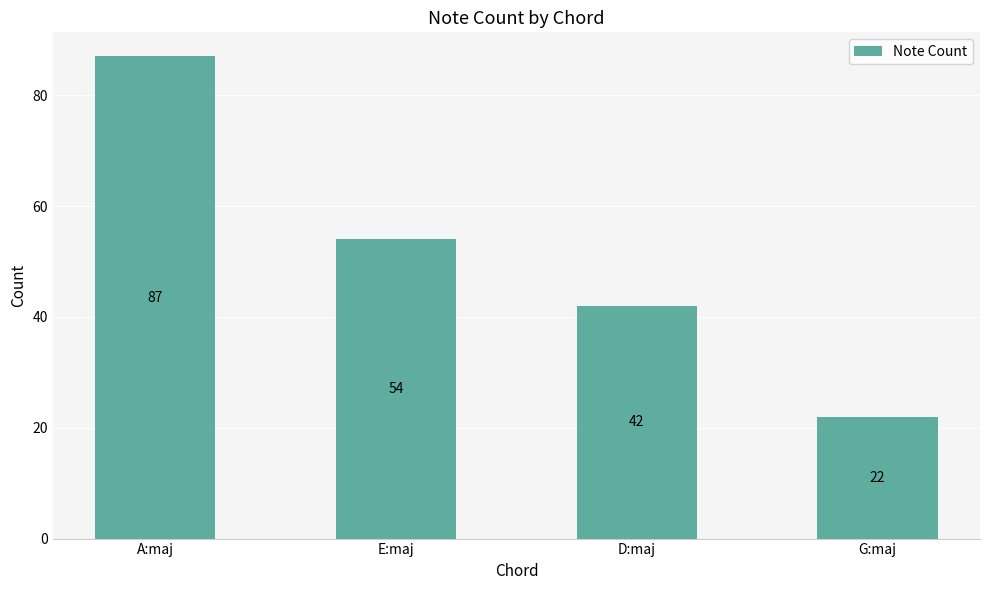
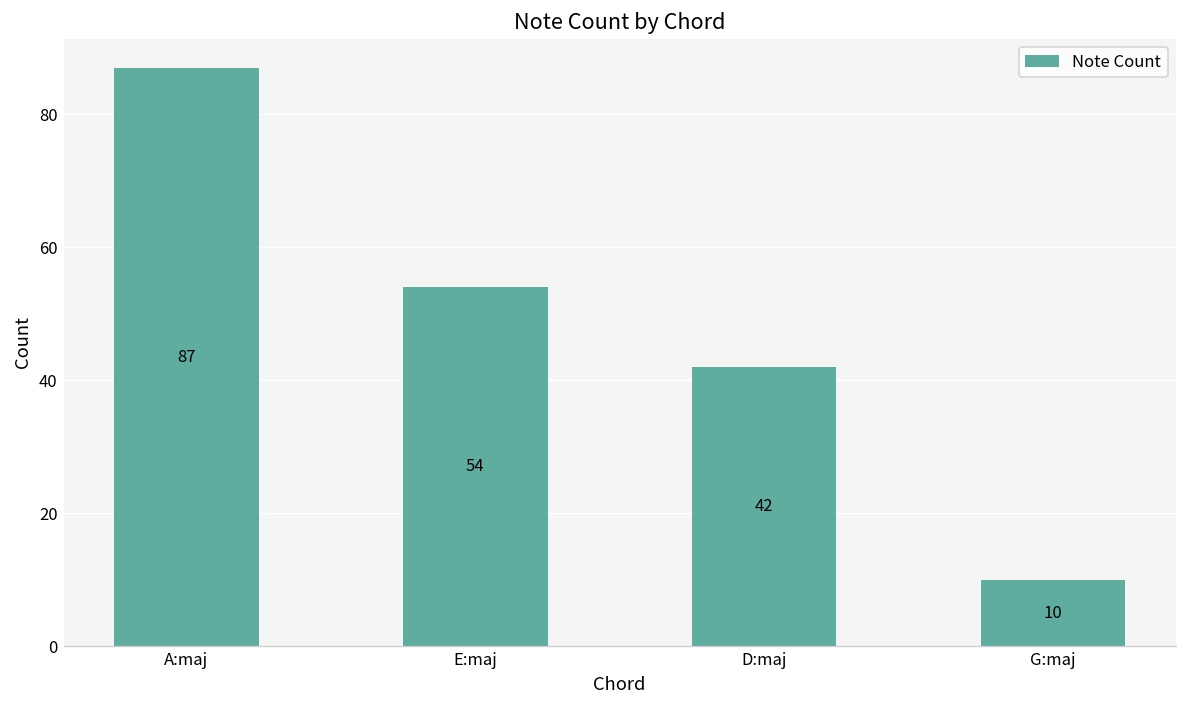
G:maj: 22 -> 10
